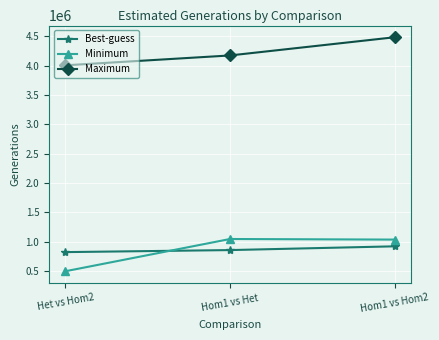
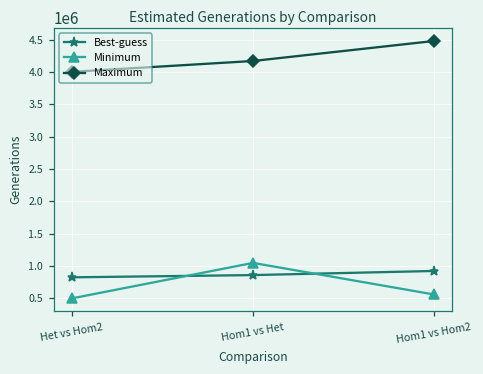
Minimum, Hom1 vs Hom2: 1000000 -> 600000
